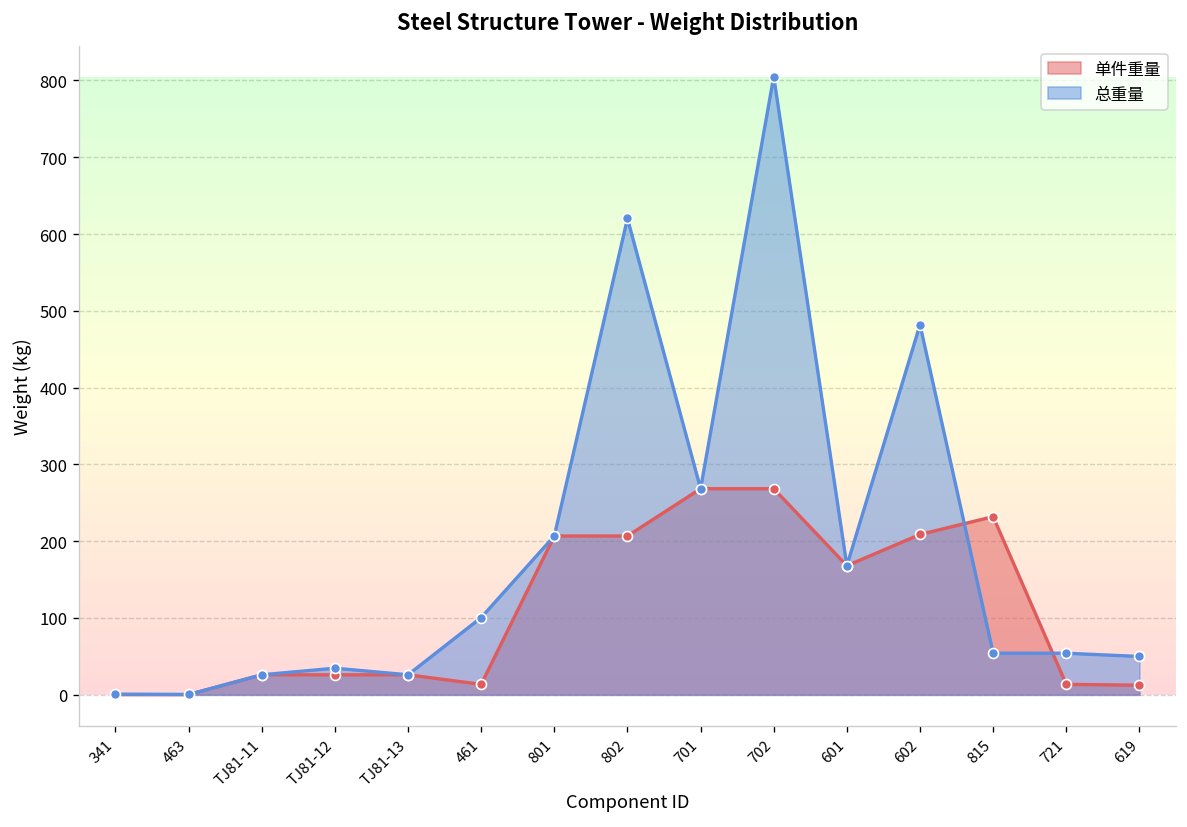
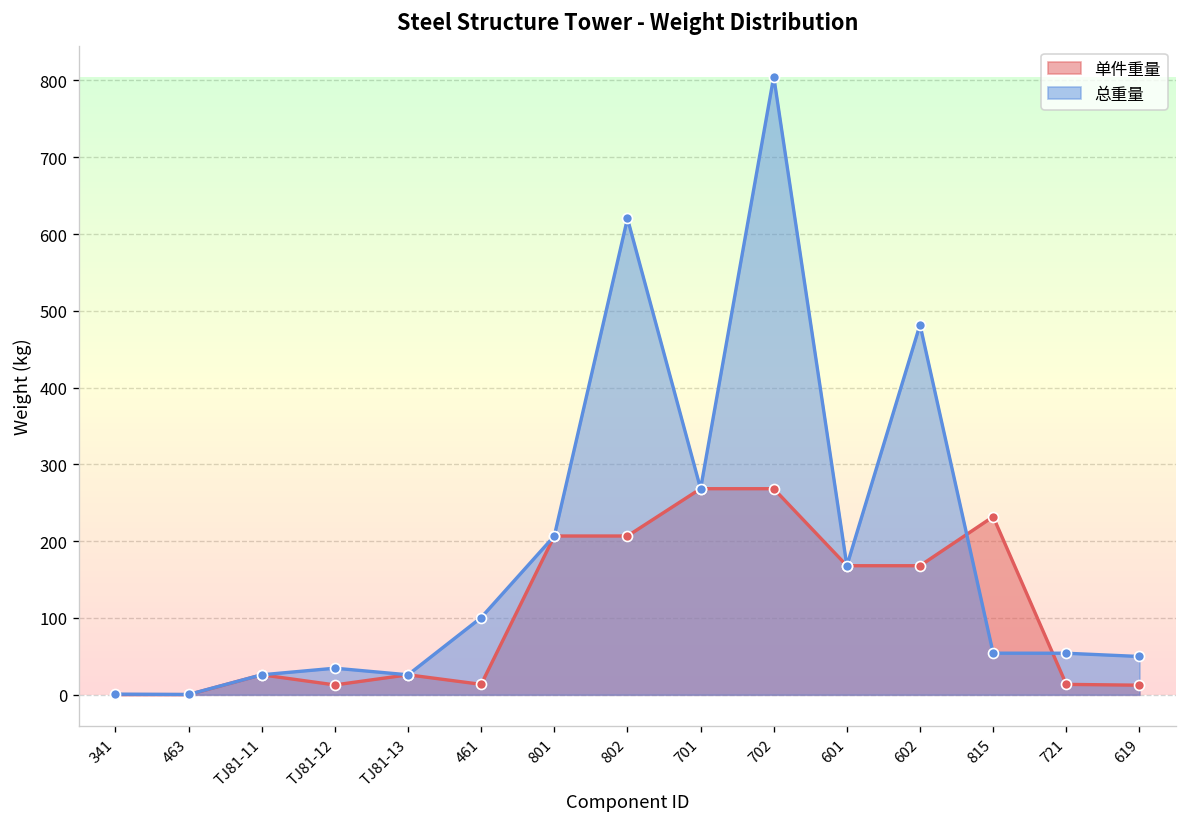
单件重量, TJ81-12: 30 -> 10
单件重量, 602: 210 -> 170
